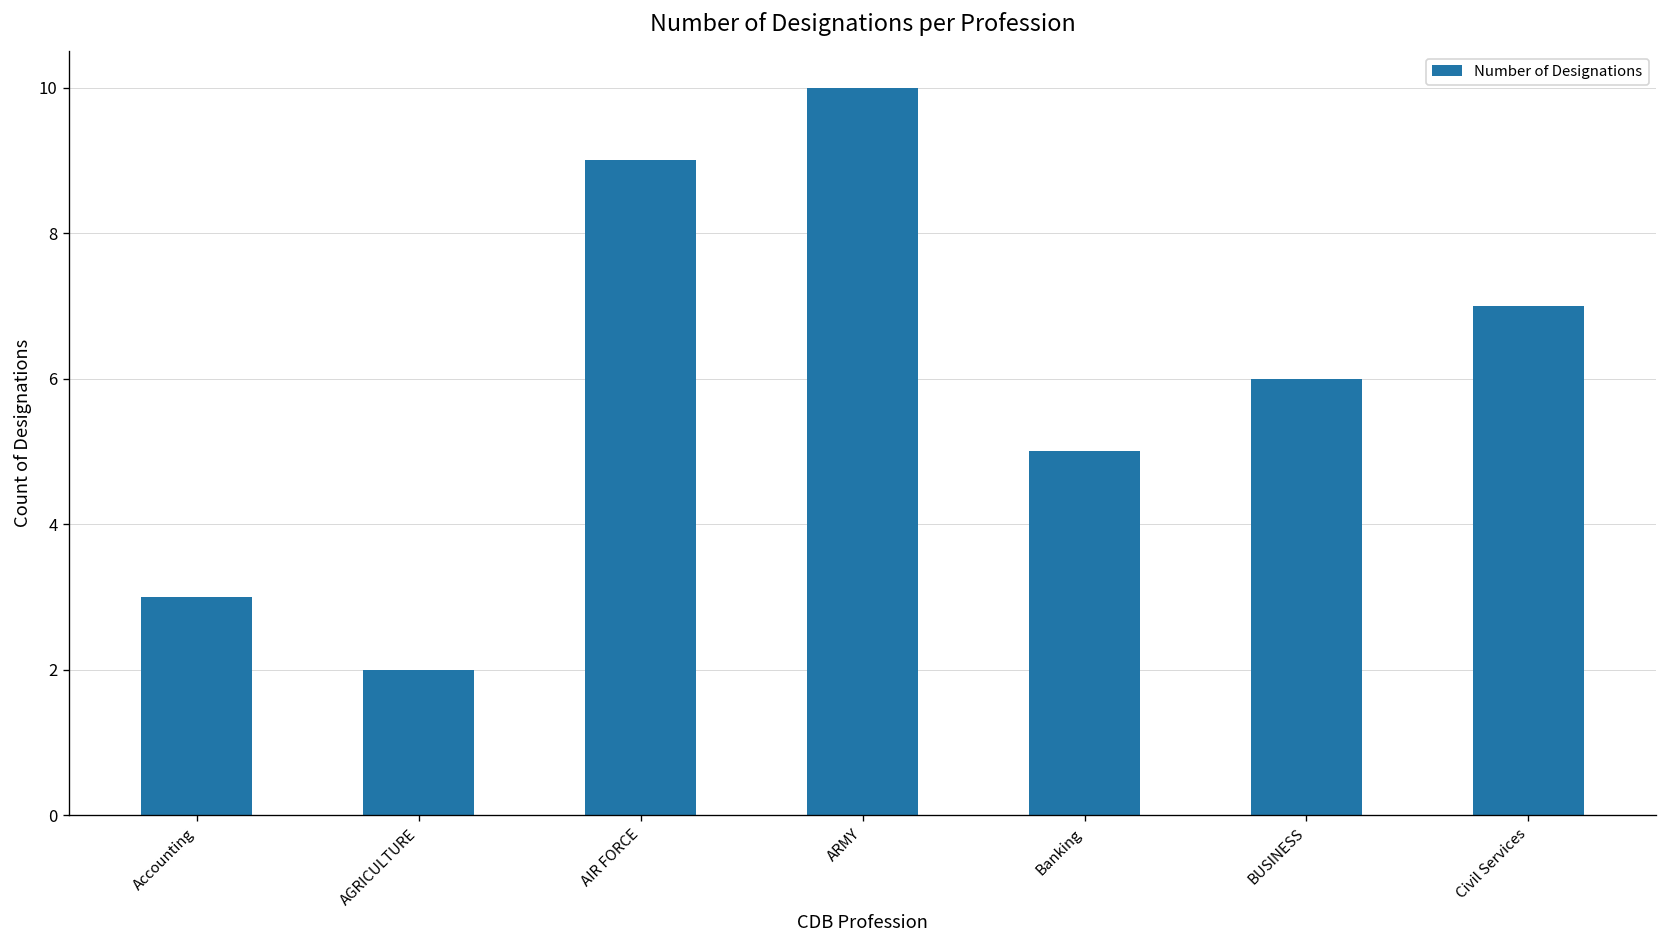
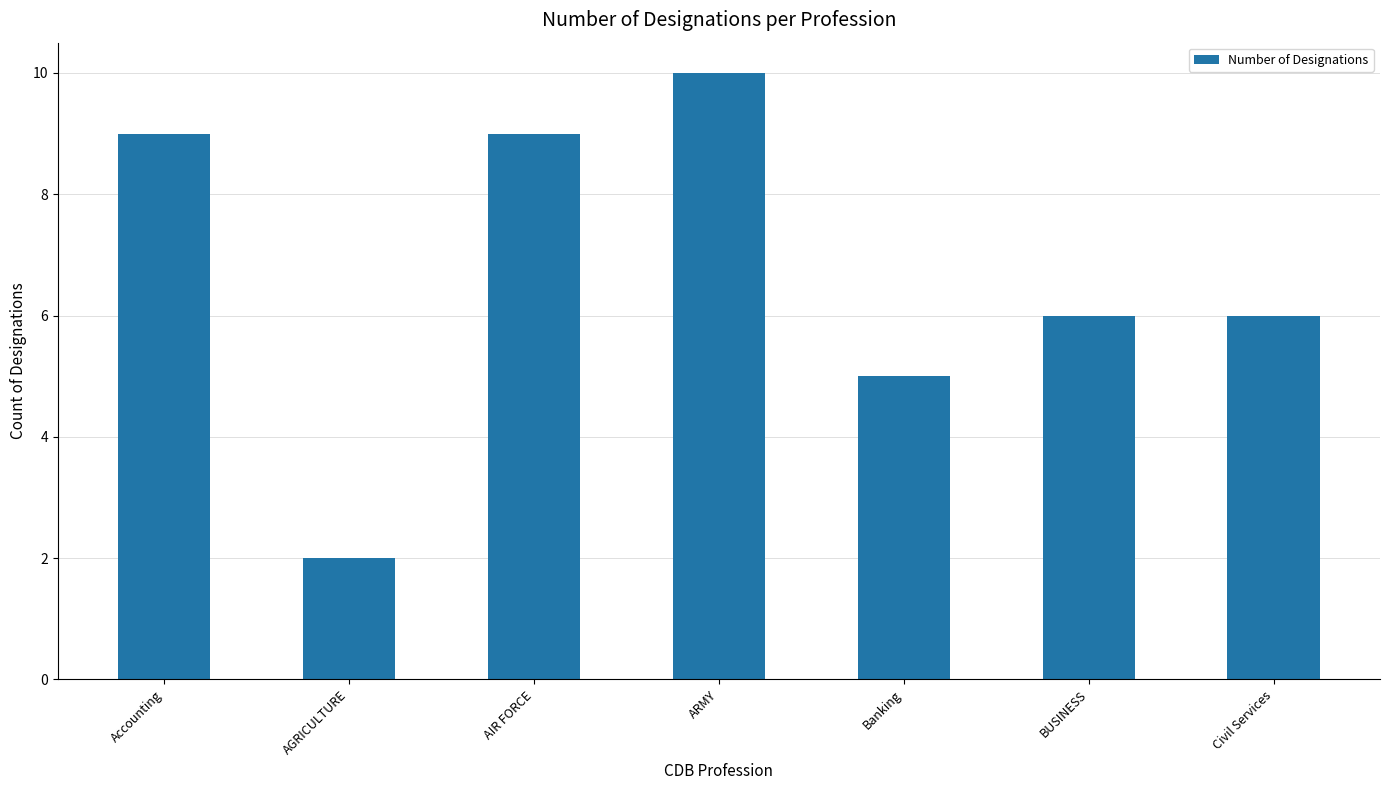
Accounting: 3 -> 9
Civil Services: 7 -> 6
